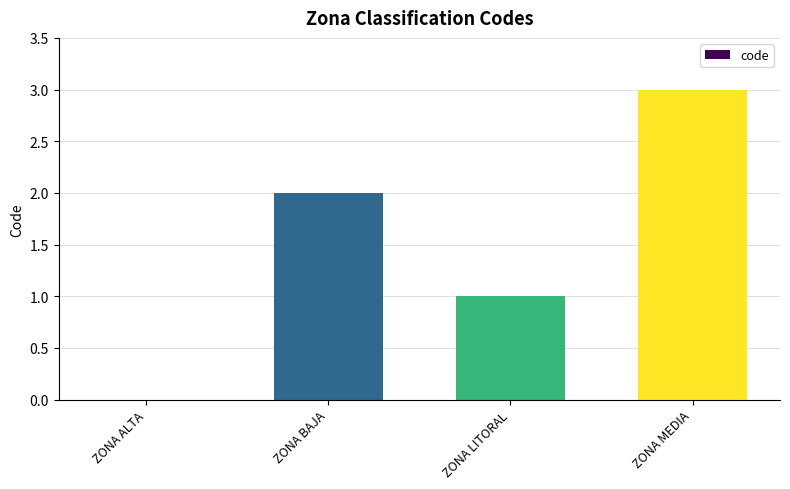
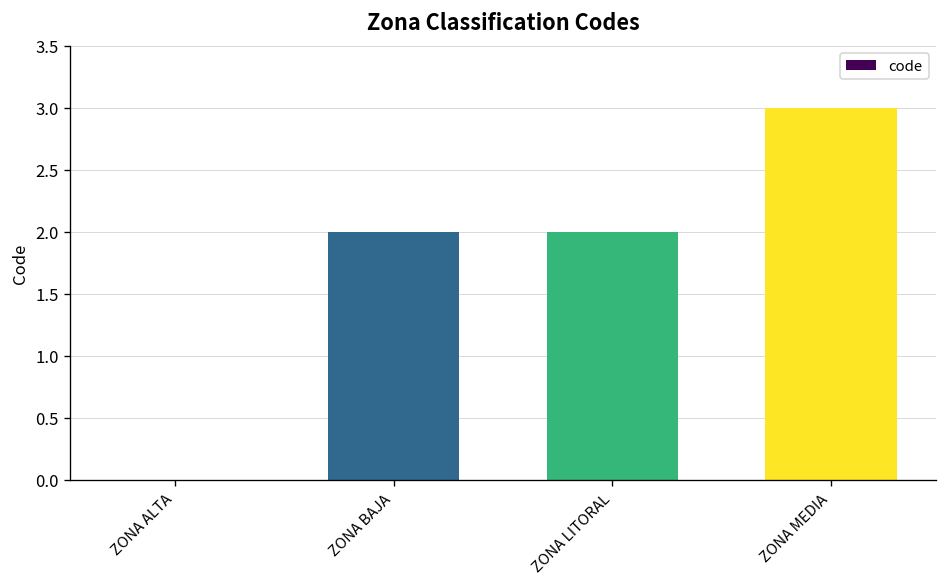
ZONA LITORAL: 1 -> 2
